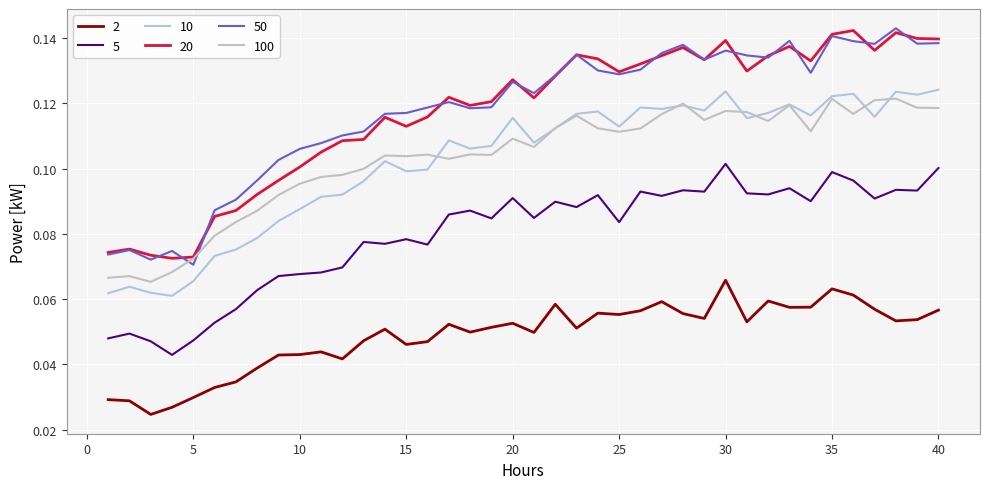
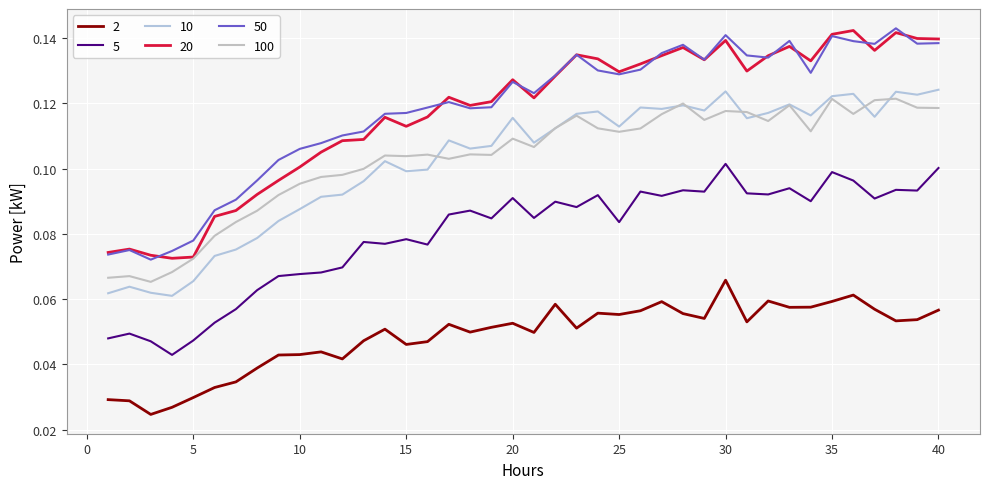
50, 5: 0.071 -> 0.078
50, 30: 0.136 -> 0.141
2, 35: 0.063 -> 0.059
